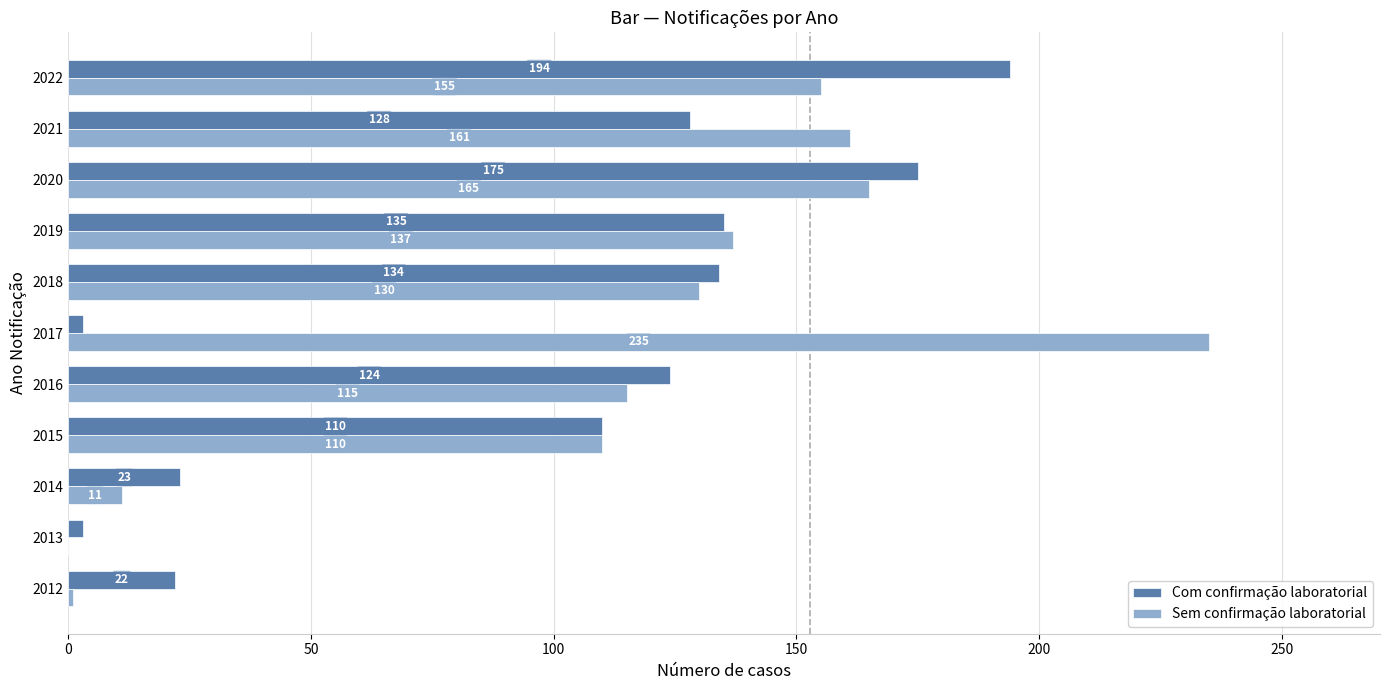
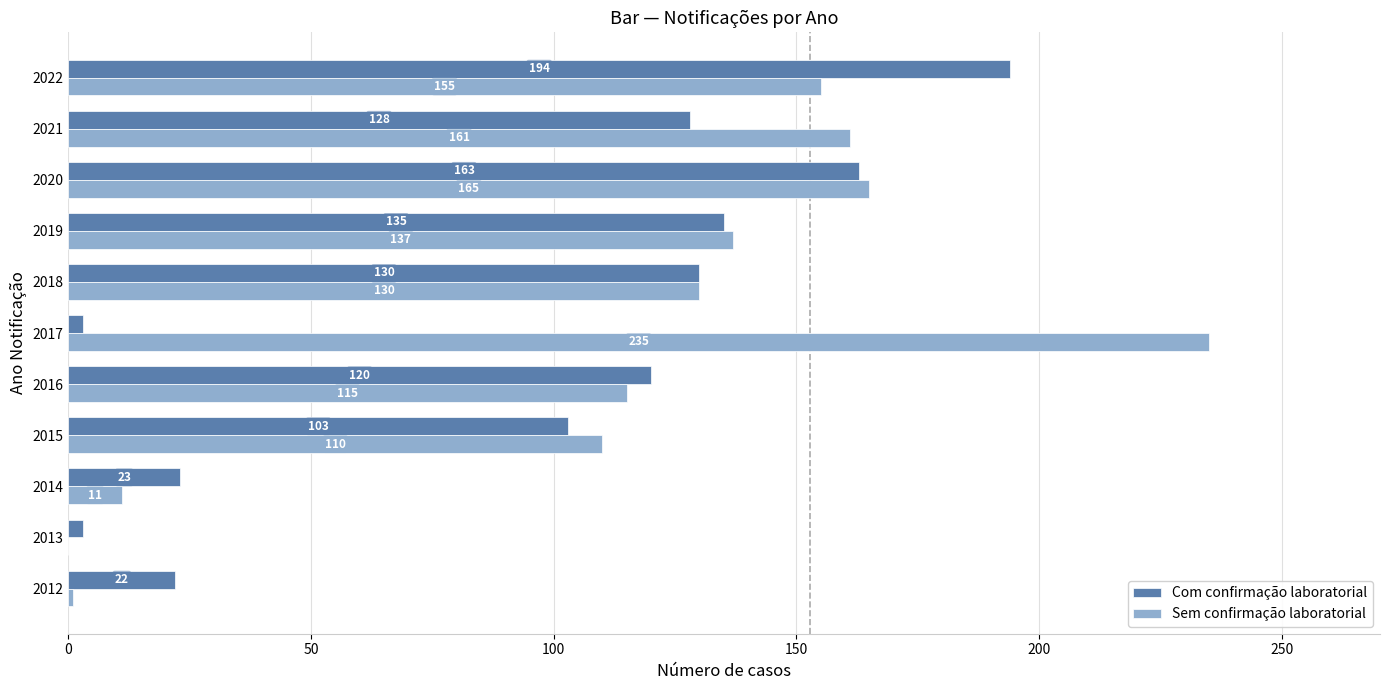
Com confirmação laboratorial, 2020: 175 -> 163
Com confirmação laboratorial, 2018: 134 -> 130
Com confirmação laboratorial, 2016: 124 -> 120
Com confirmação laboratorial, 2015: 110 -> 103
